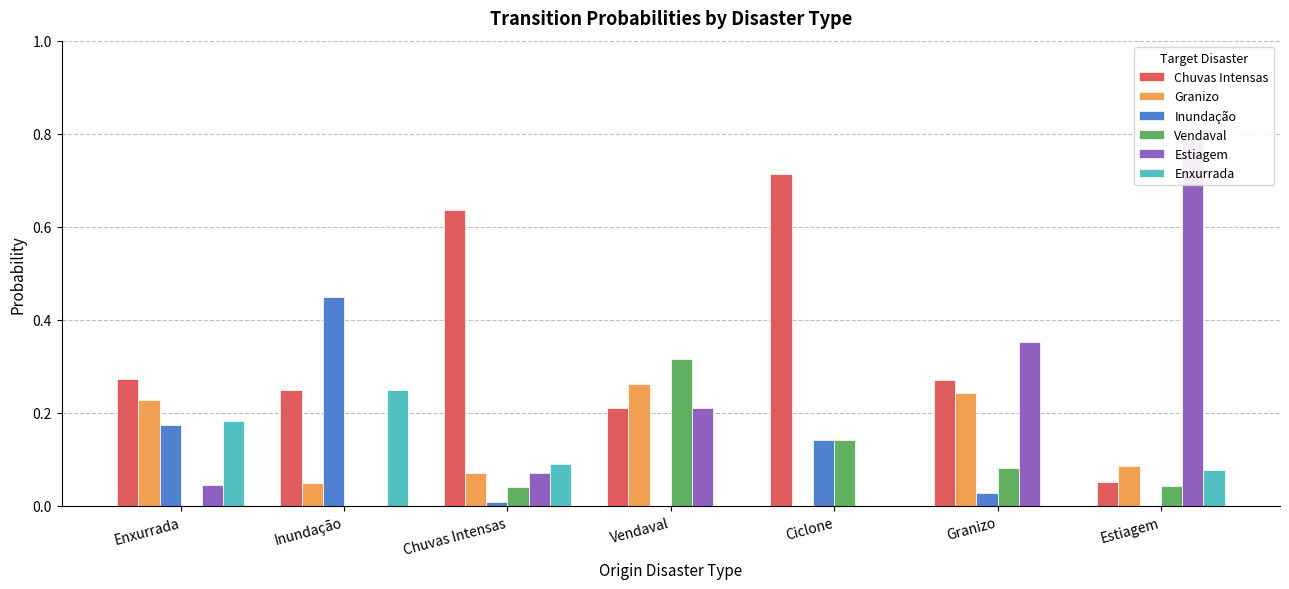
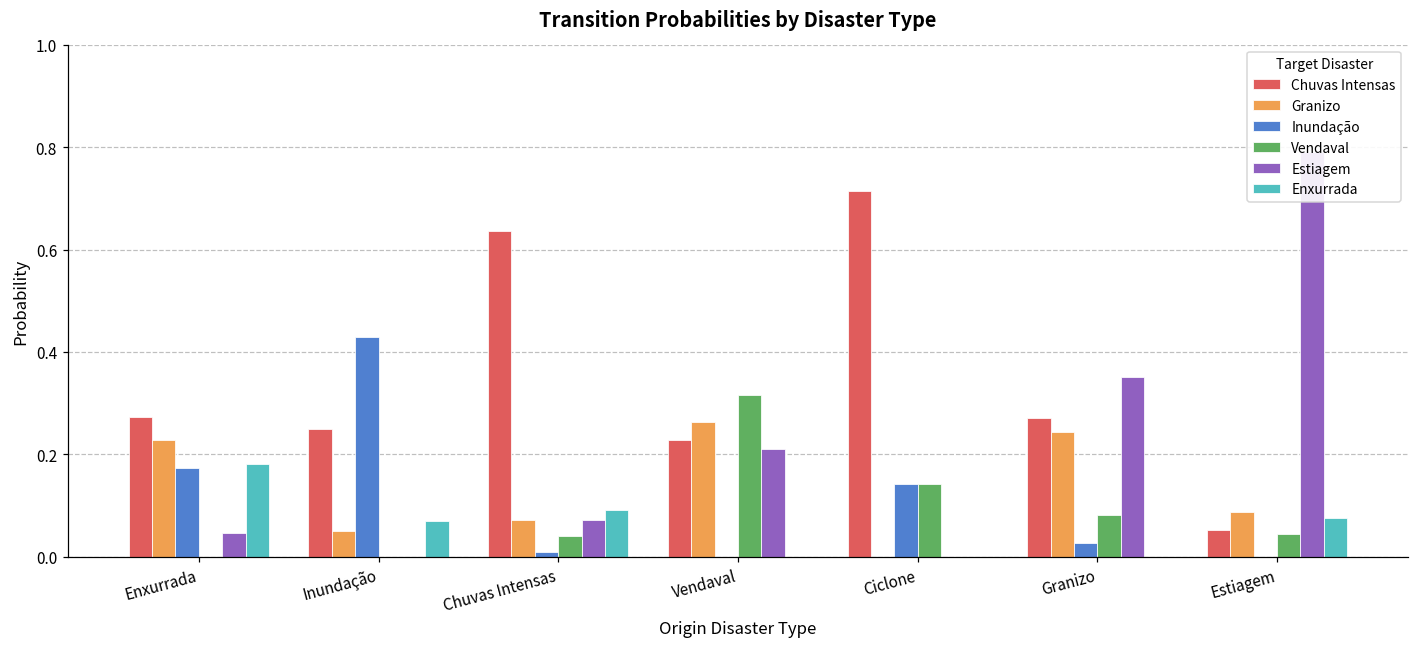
Inundação, Inundação: 0.45 -> 0.43
Enxurrada, Inundação: 0.25 -> 0.07
Chuvas Intensas, Vendaval: 0.21 -> 0.23
